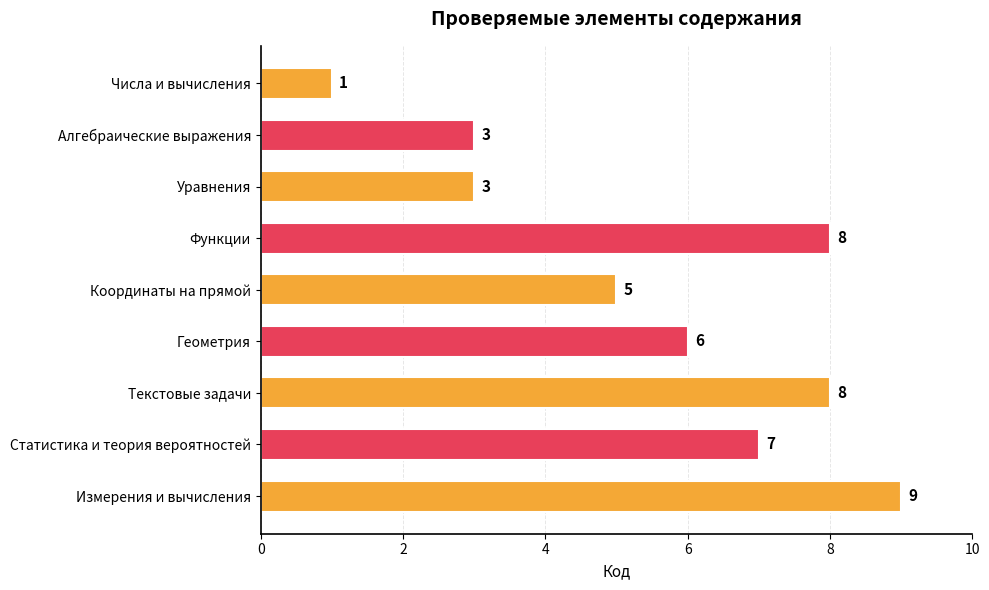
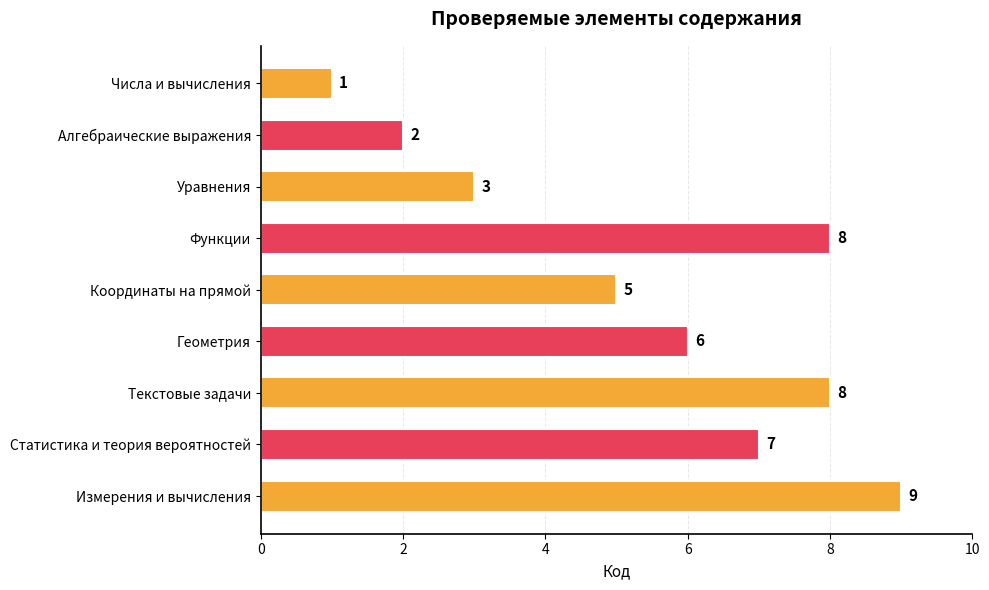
Алгебраические выражения: 3 -> 2
